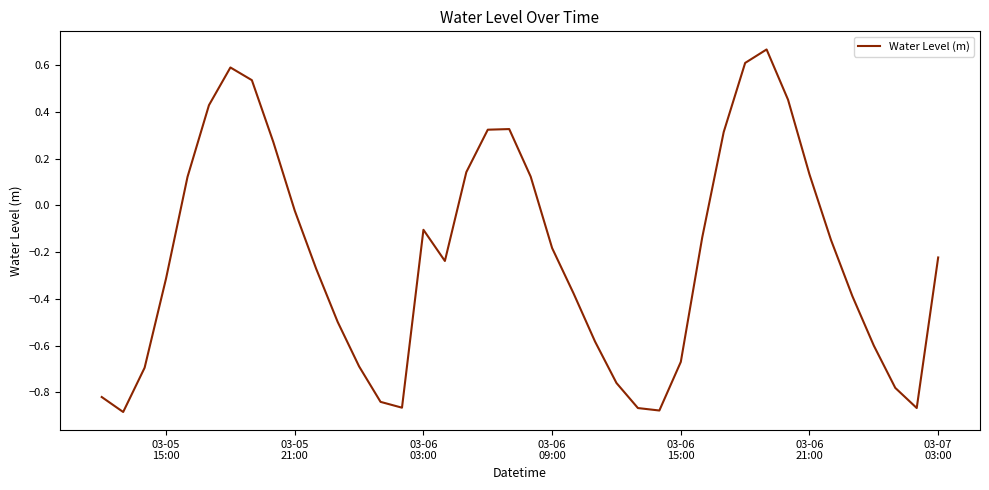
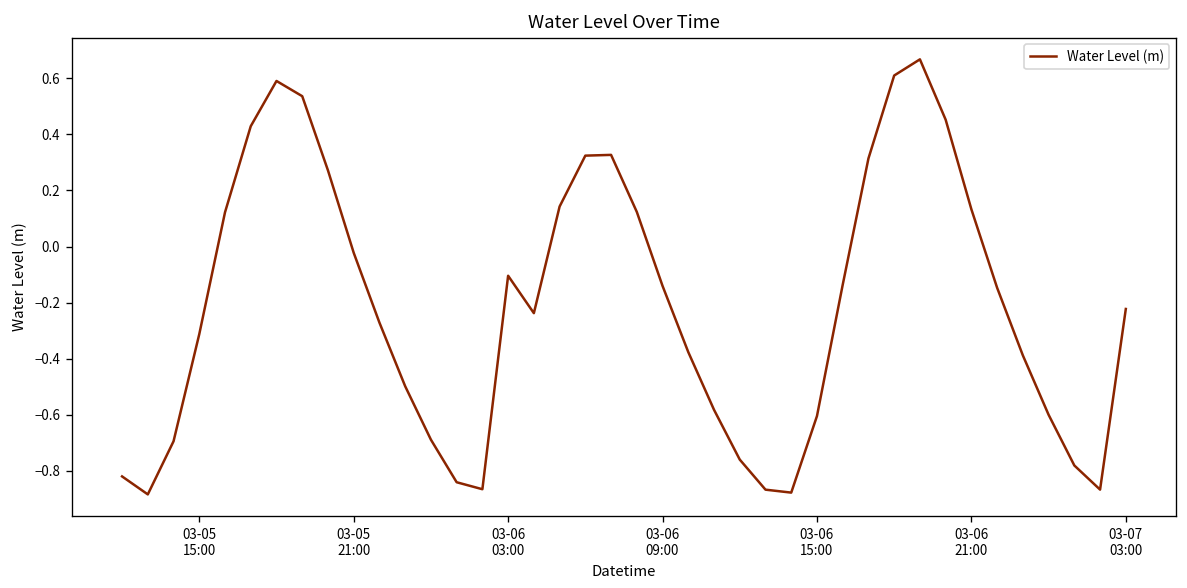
03-06 09:00: -0.18 -> -0.14
03-06 15:00: -0.67 -> -0.60
